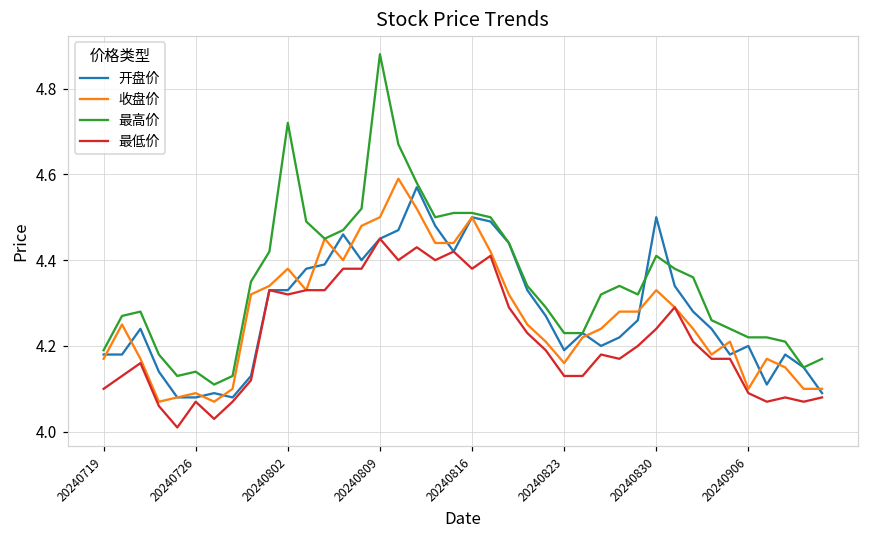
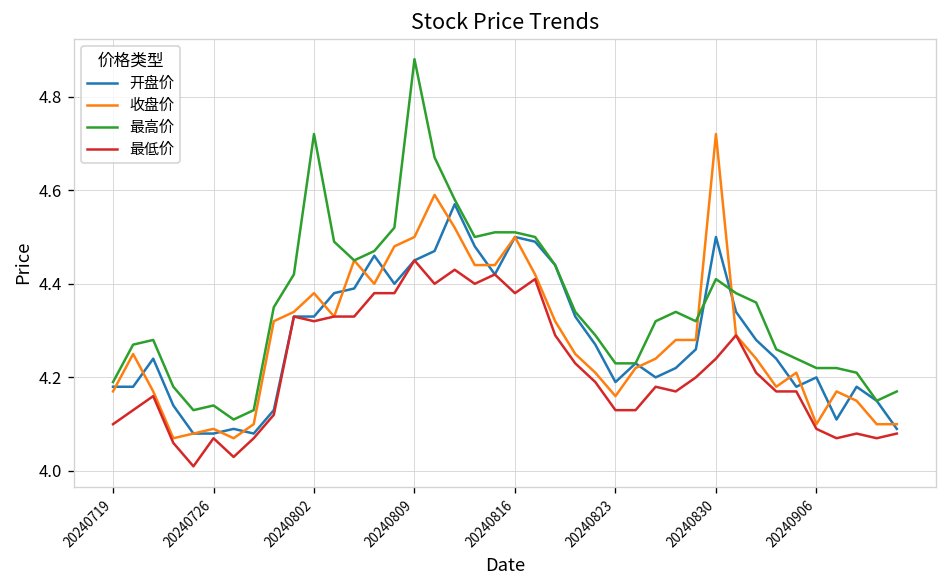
收盘价, 20240830: 4.33 -> 4.72
